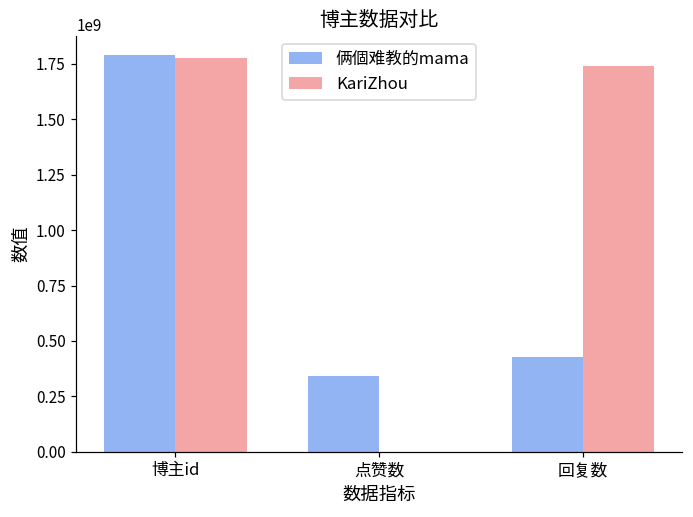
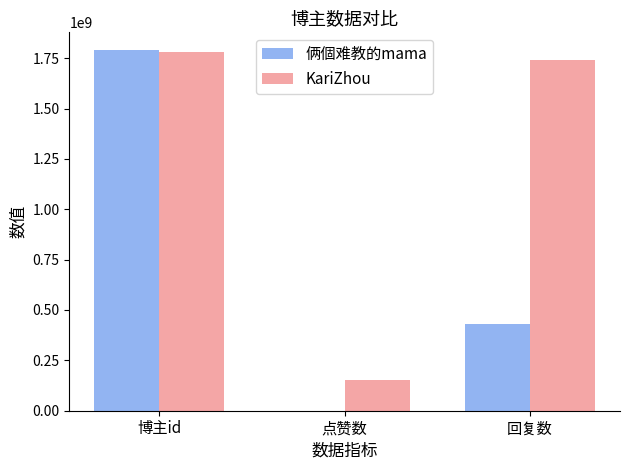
俩個难教的mama, 点赞数: 340000000 -> 0
KariZhou, 点赞数: 0 -> 150000000
